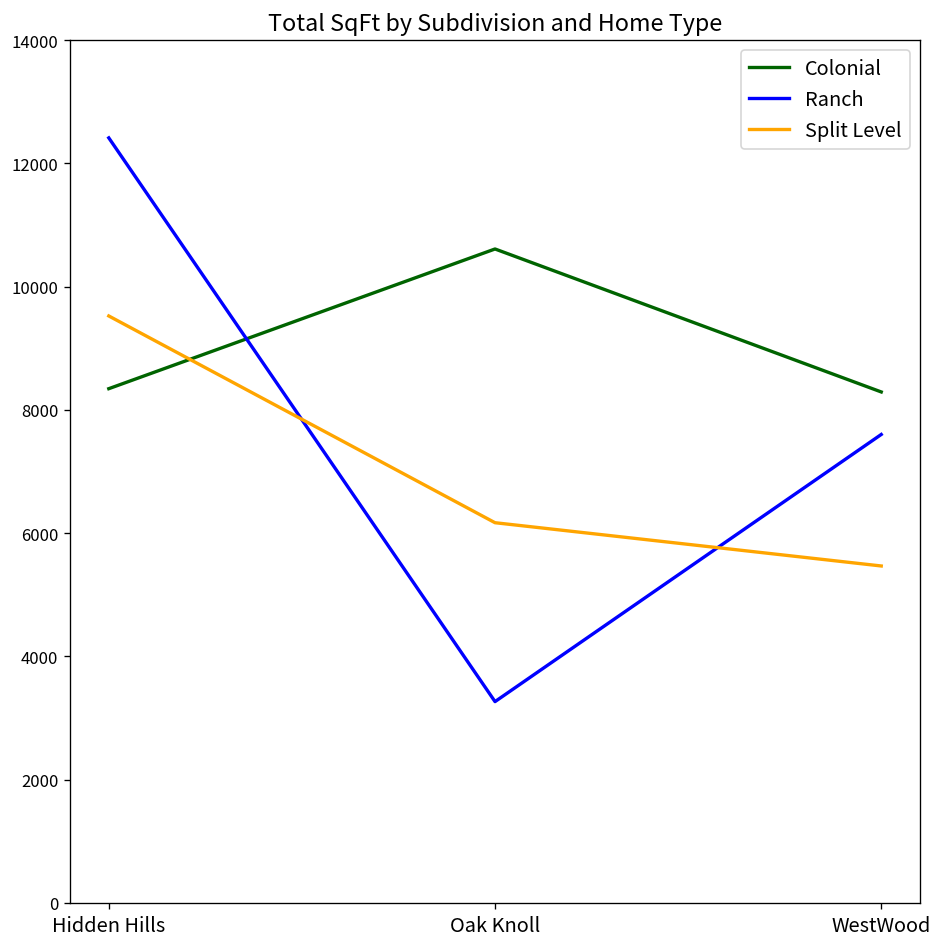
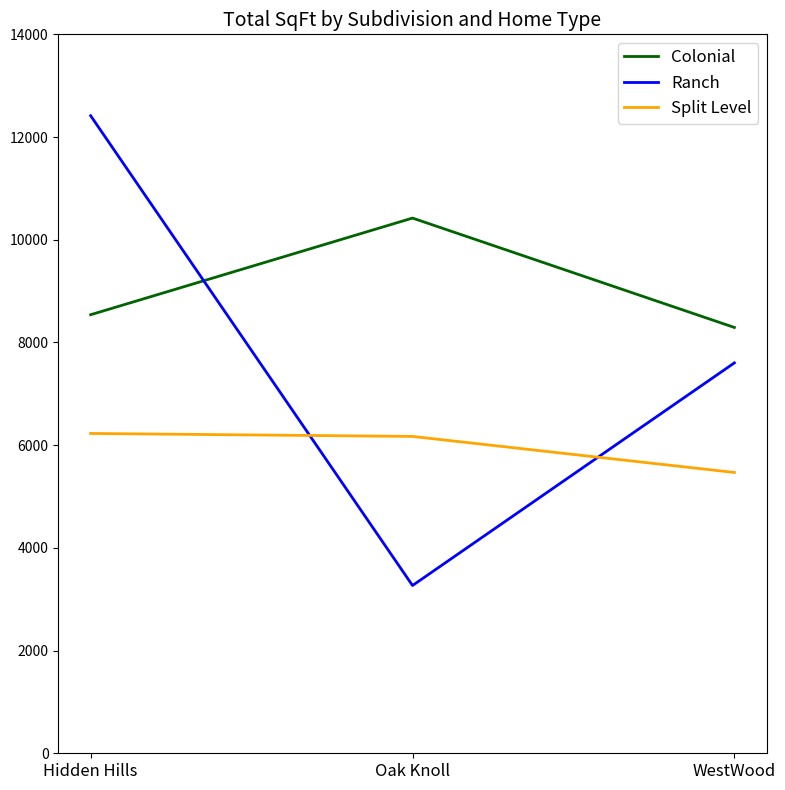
Colonial, Hidden Hills: 8300 -> 8500
Split Level, Hidden Hills: 9500 -> 6200
Colonial, Oak Knoll: 10600 -> 10400
